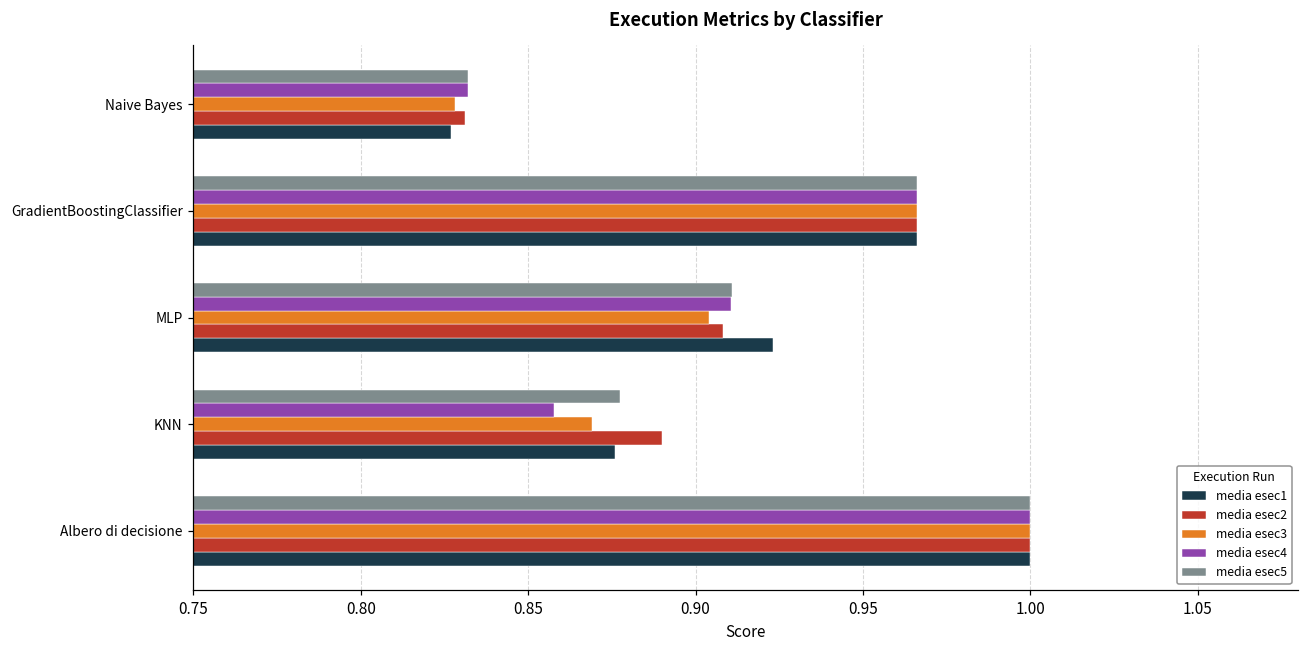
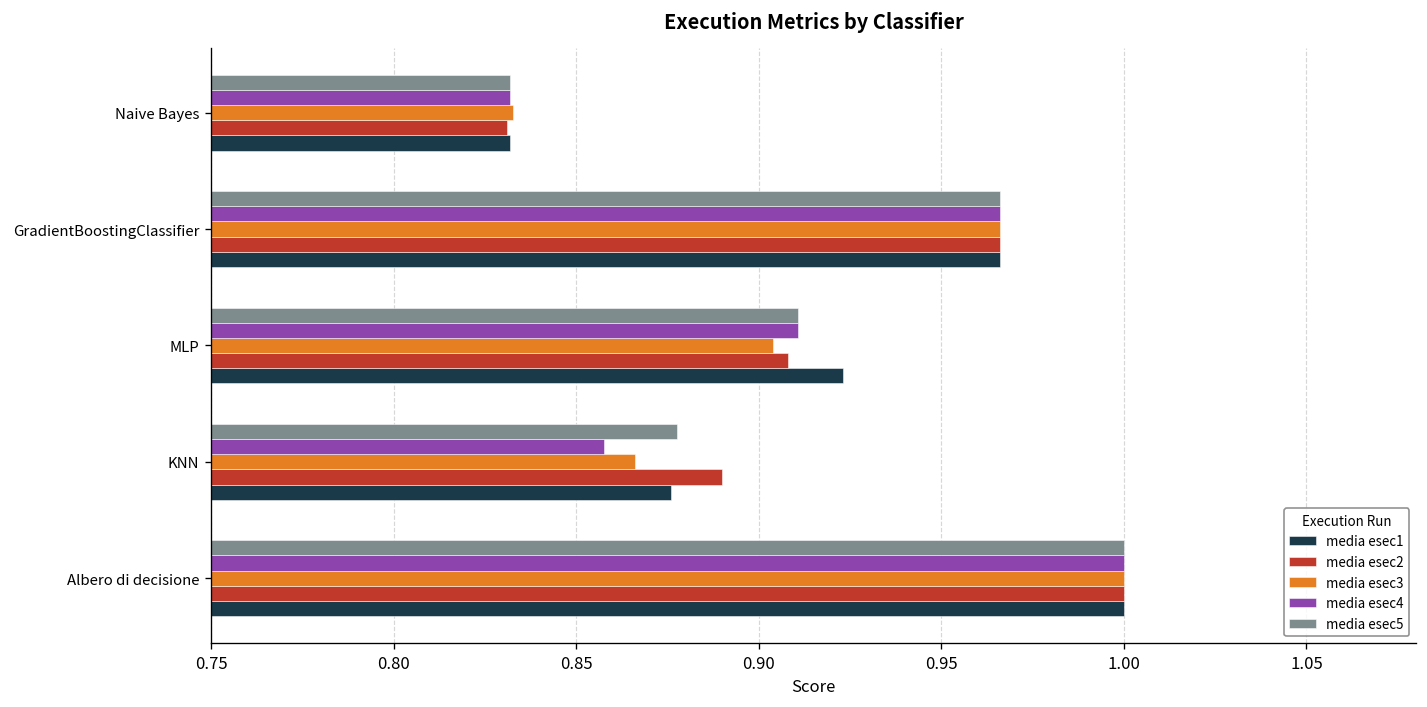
media esec3, Naive Bayes: 0.828 -> 0.833
media esec1, Naive Bayes: 0.827 -> 0.832
media esec3, KNN: 0.869 -> 0.866
